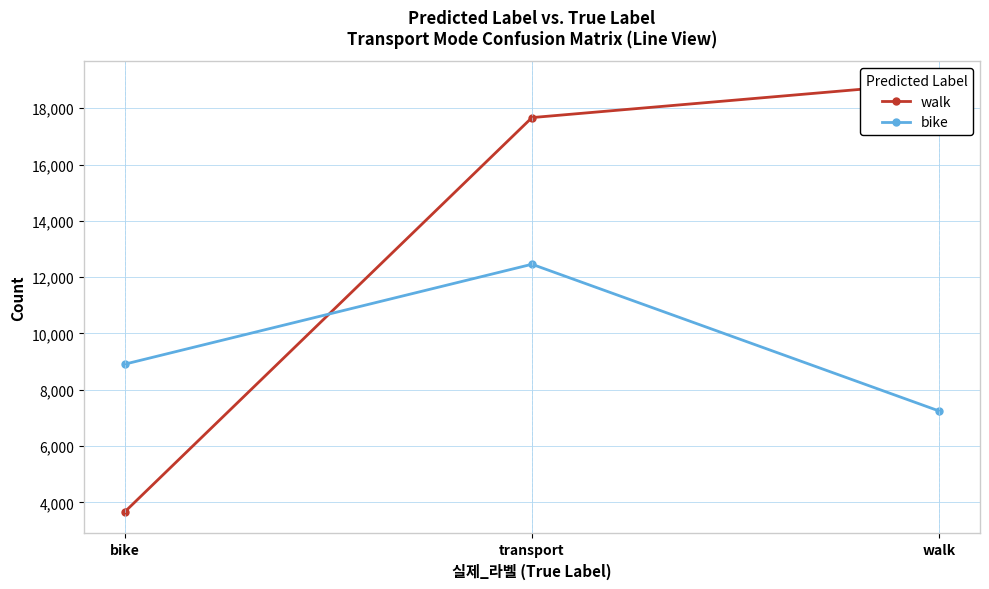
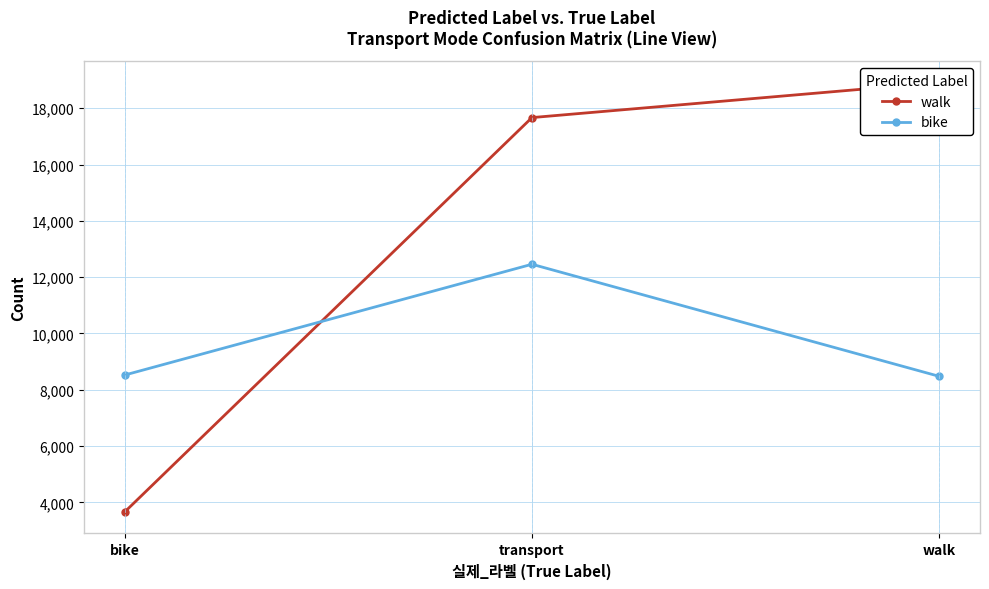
bike, bike: 8,900 -> 8,500
bike, walk: 7,200 -> 8,500
